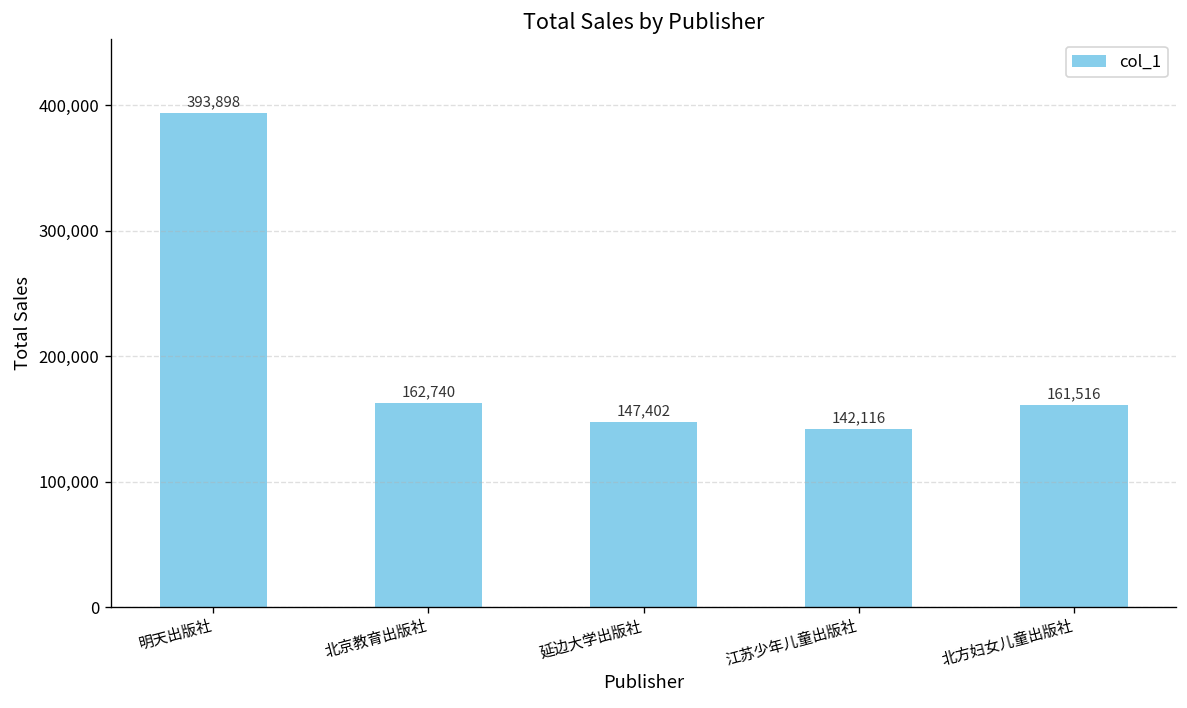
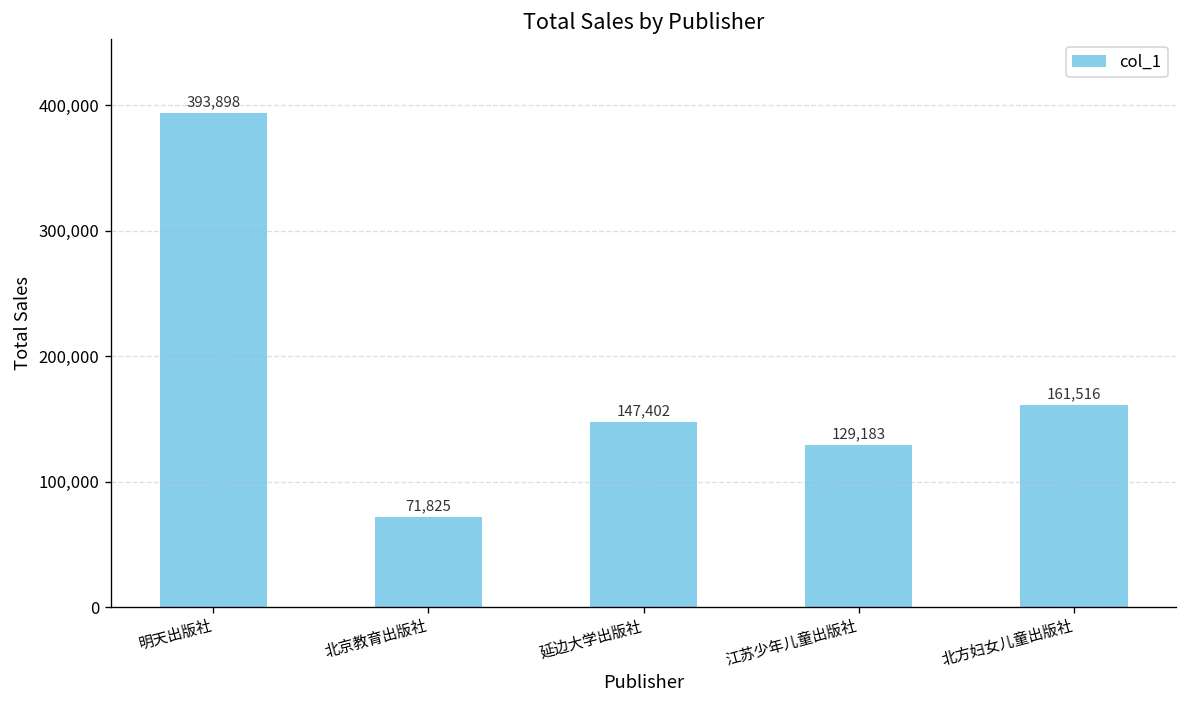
北京教育出版社: 162,740 -> 71,825
江苏少年儿童出版社: 142,116 -> 129,183
